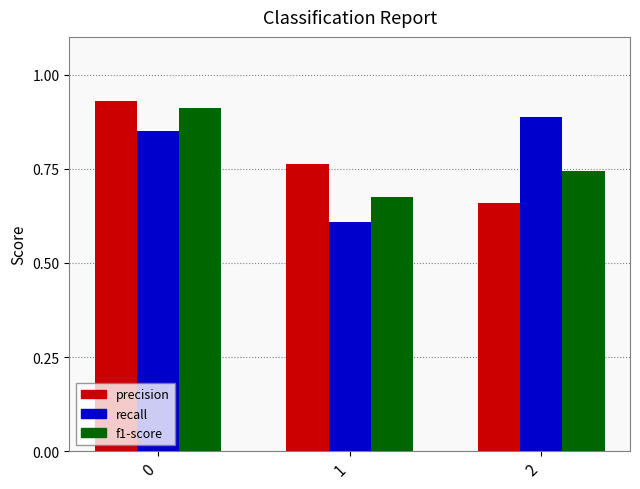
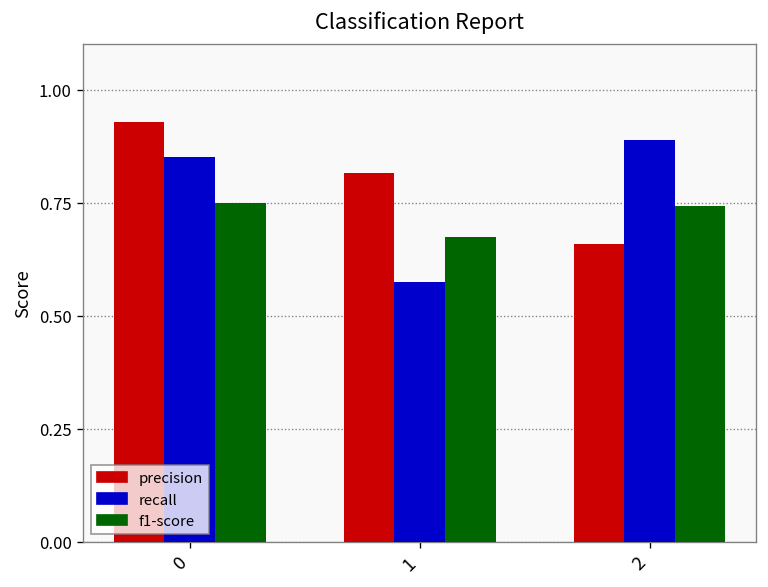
f1-score, 0: 0.91 -> 0.75
precision, 1: 0.76 -> 0.82
recall, 1: 0.61 -> 0.57
